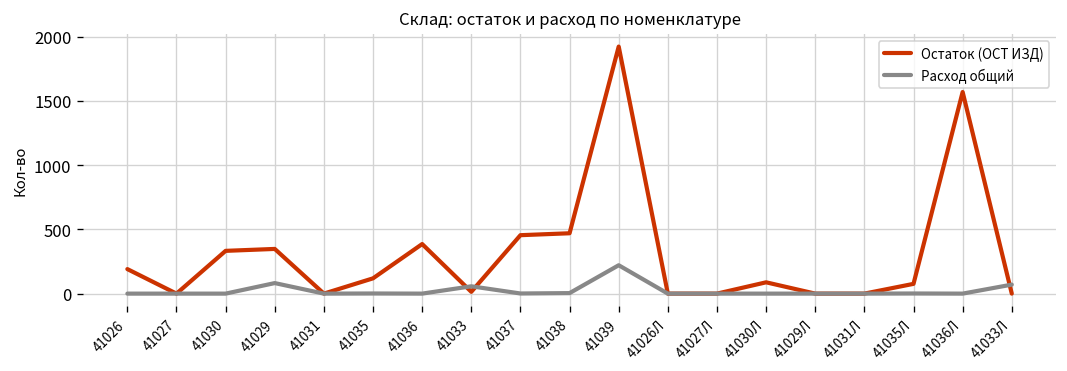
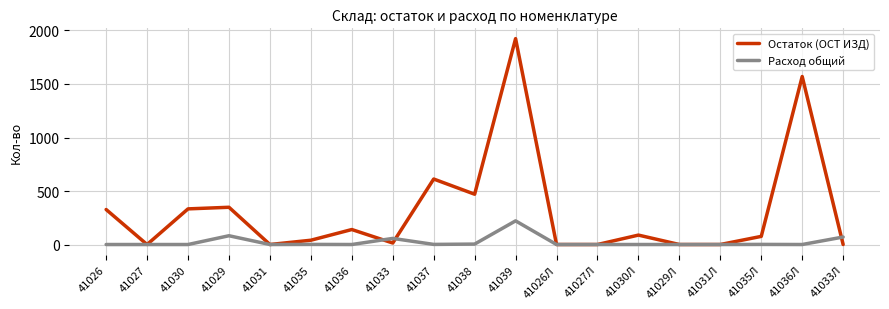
Остаток (ОСТ ИЗД), 41026: 190 -> 330
Остаток (ОСТ ИЗД), 41035: 120 -> 40
Остаток (ОСТ ИЗД), 41036: 390 -> 140
Остаток (ОСТ ИЗД), 41037: 460 -> 610
